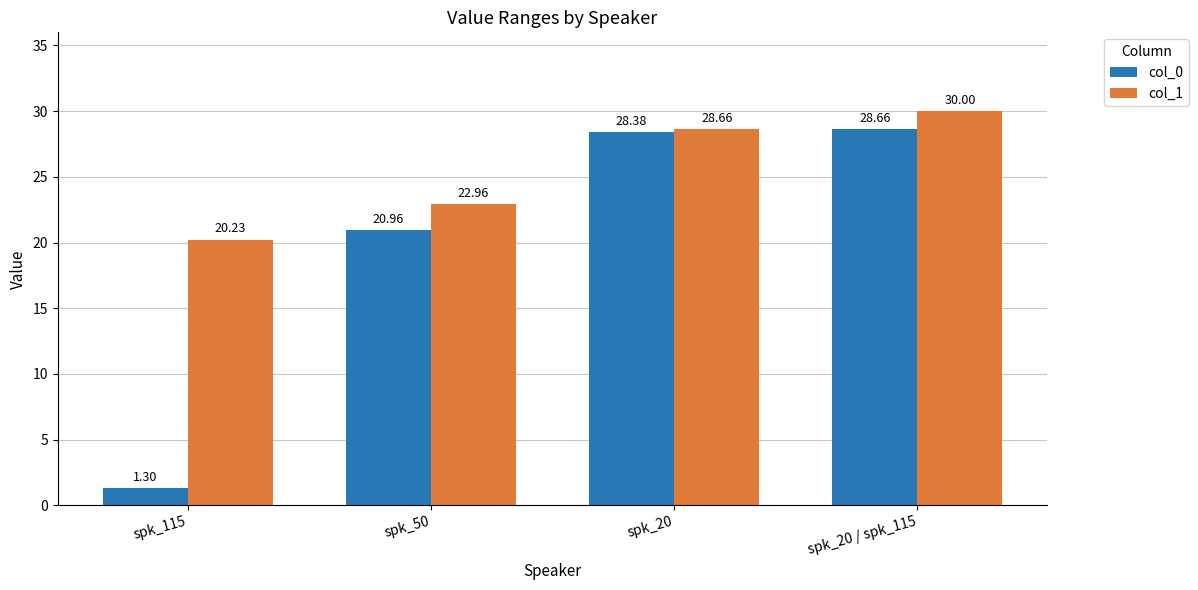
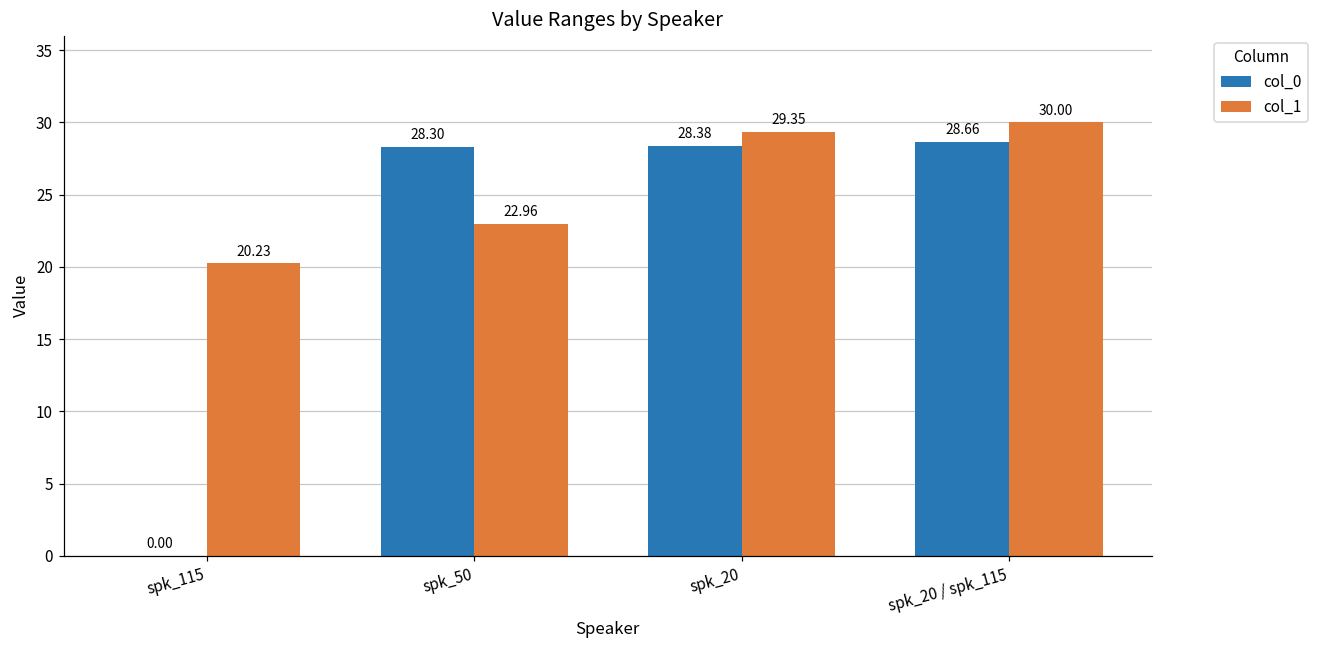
col_0, spk_115: 1.30 -> 0.00
col_0, spk_50: 20.96 -> 28.30
col_1, spk_20: 28.66 -> 29.35
